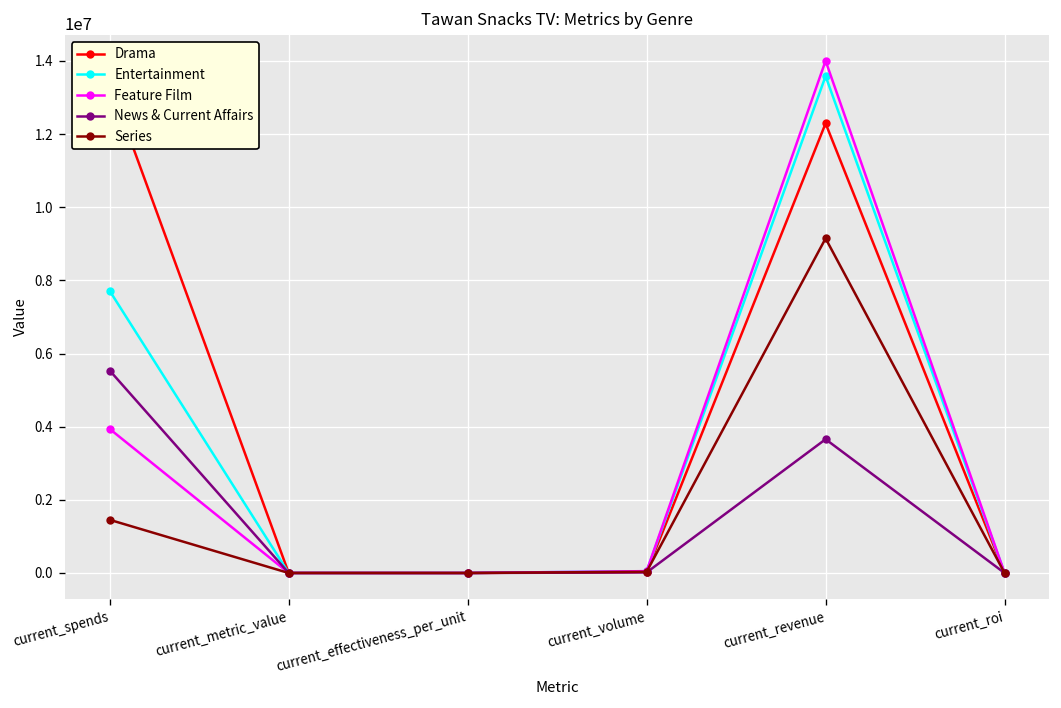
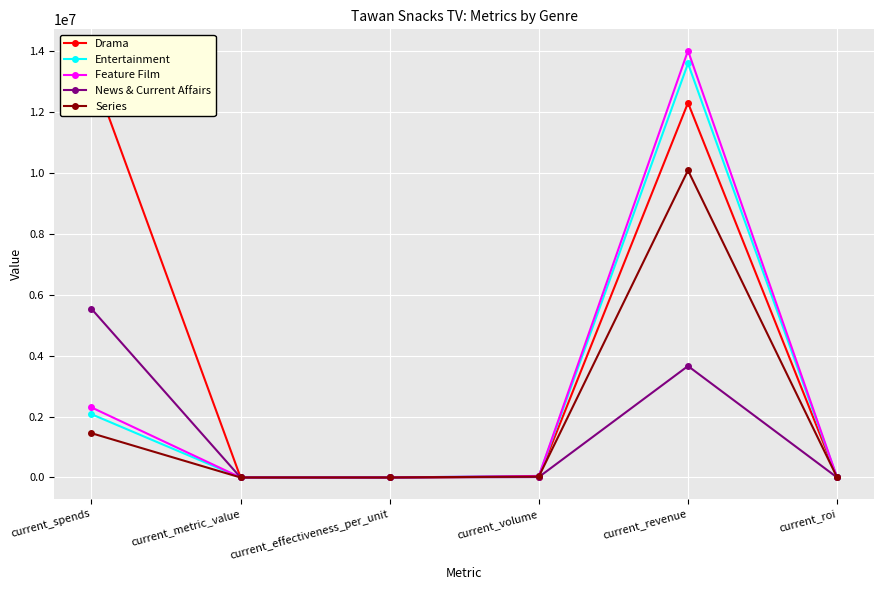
Entertainment, current_spends: 7700000 -> 2100000
Feature Film, current_spends: 3900000 -> 2300000
Series, current_revenue: 9100000 -> 10100000
